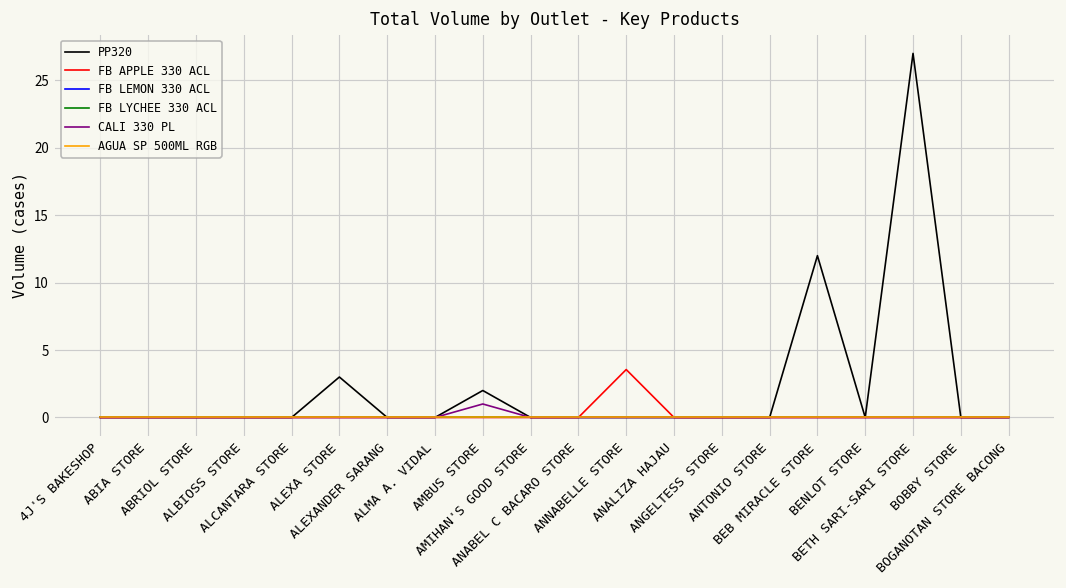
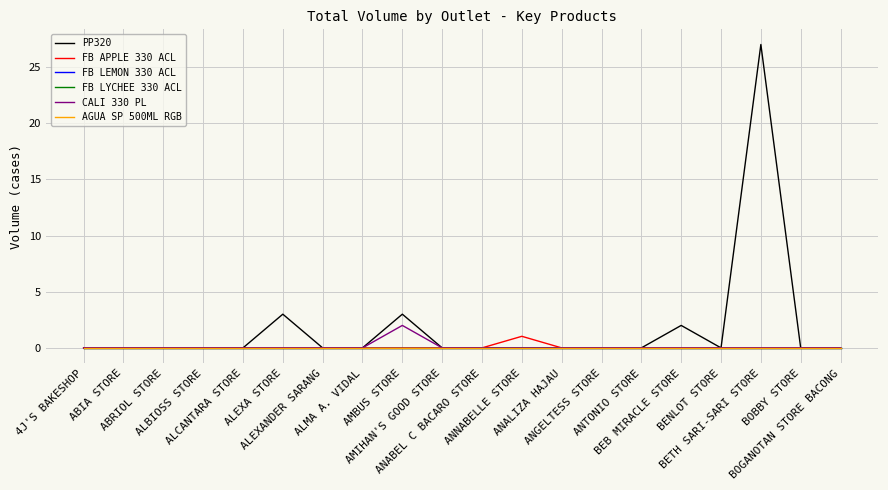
PP320, AMBUS STORE: 2 -> 3
CALI 330 PL, AMBUS STORE: 1 -> 2
FB APPLE 330 ACL, ANNABELLE STORE: 3.6 -> 1.0
PP320, BEB MIRACLE STORE: 12 -> 2
